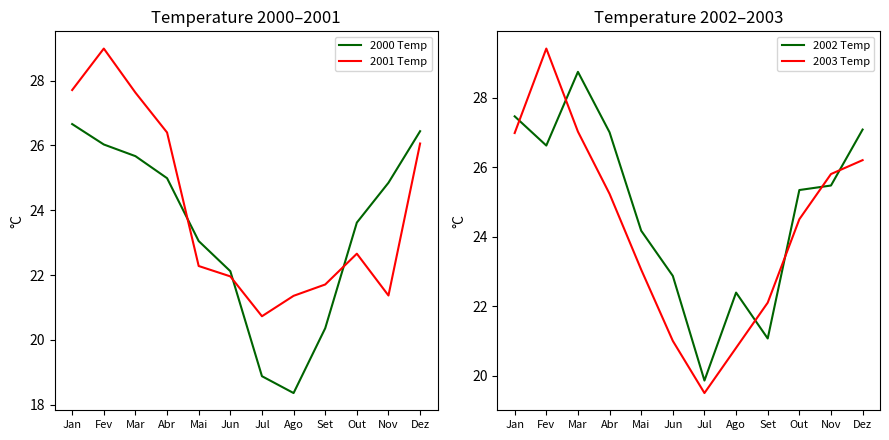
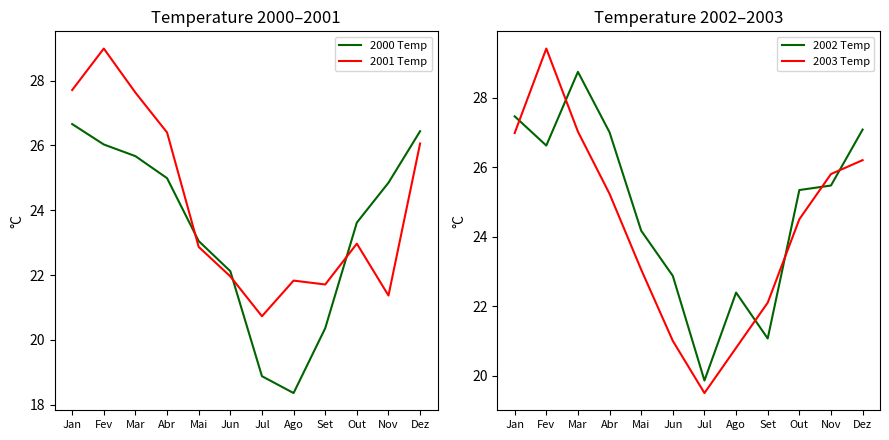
Temperature 2000–2001, 2001 Temp, Mai: 22.3 -> 22.9
Temperature 2000–2001, 2001 Temp, Ago: 21.4 -> 21.8
Temperature 2000–2001, 2001 Temp, Out: 22.7 -> 23.0
